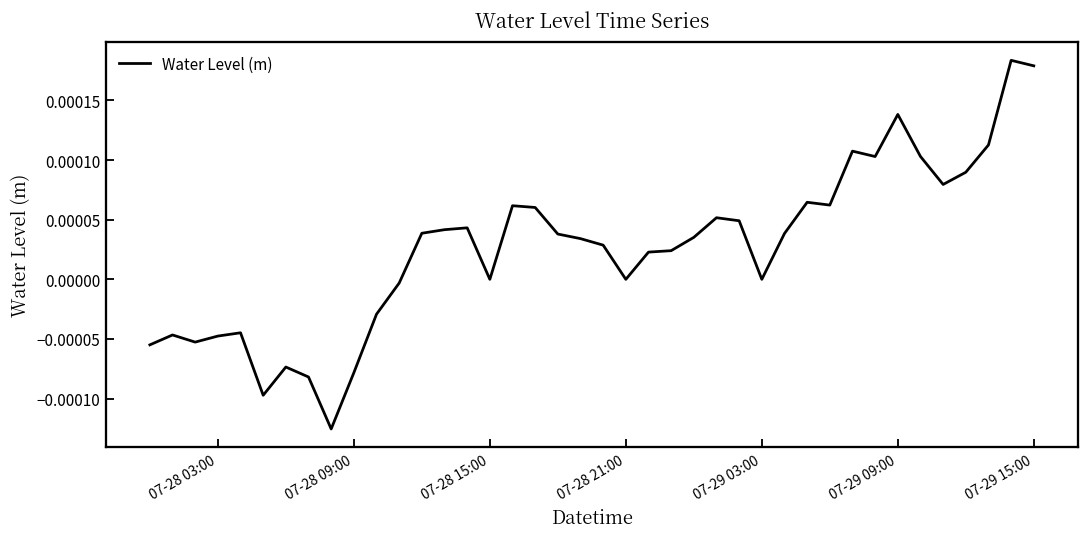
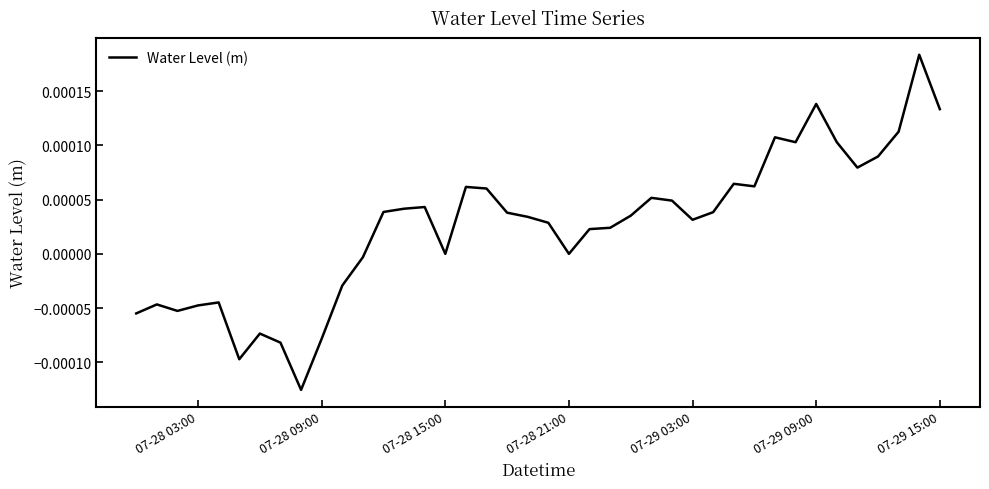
07-29 03:00: 0.00000 -> 0.00003
07-29 15:00: 0.000179 -> 0.000133
